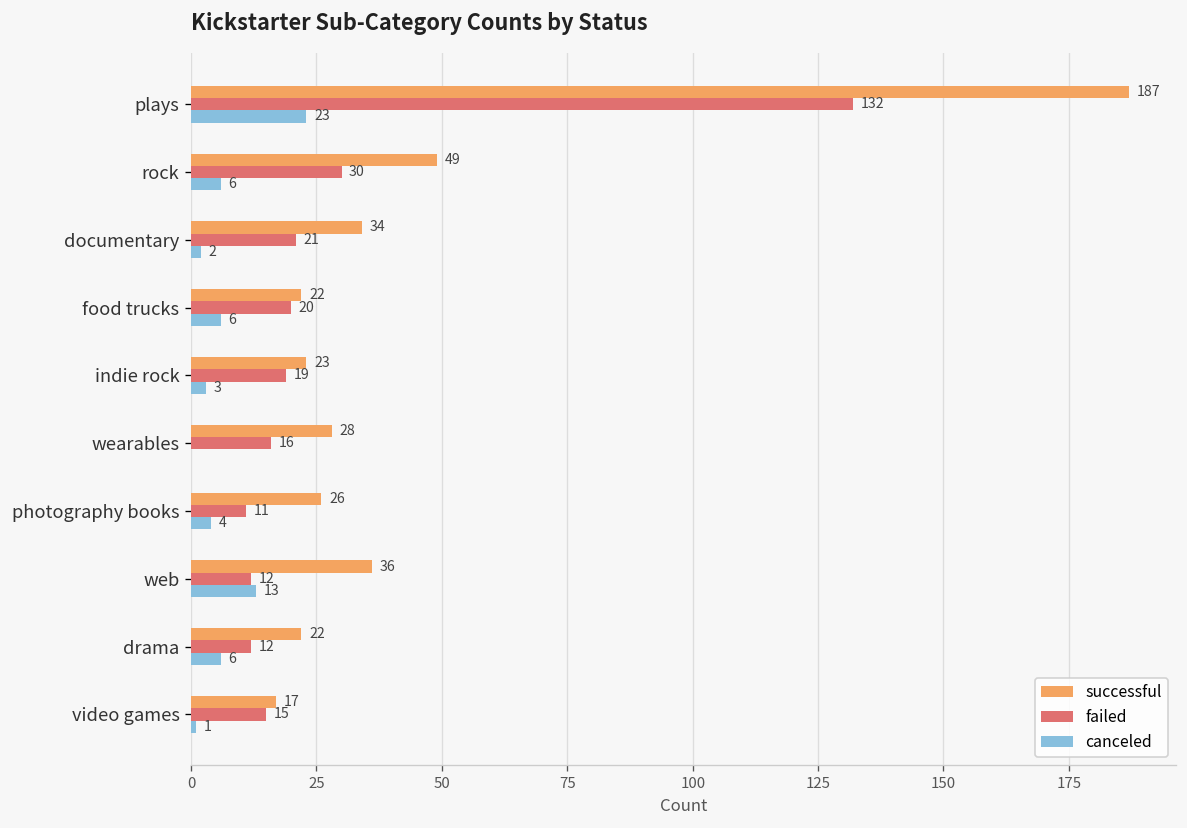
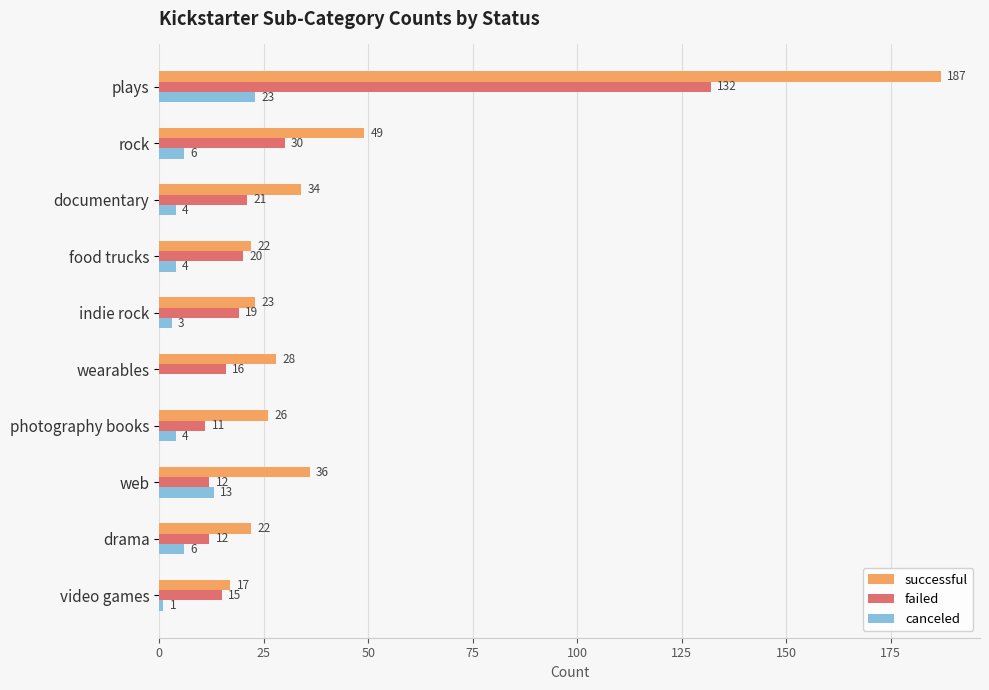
canceled, documentary: 2 -> 4
canceled, food trucks: 6 -> 4
